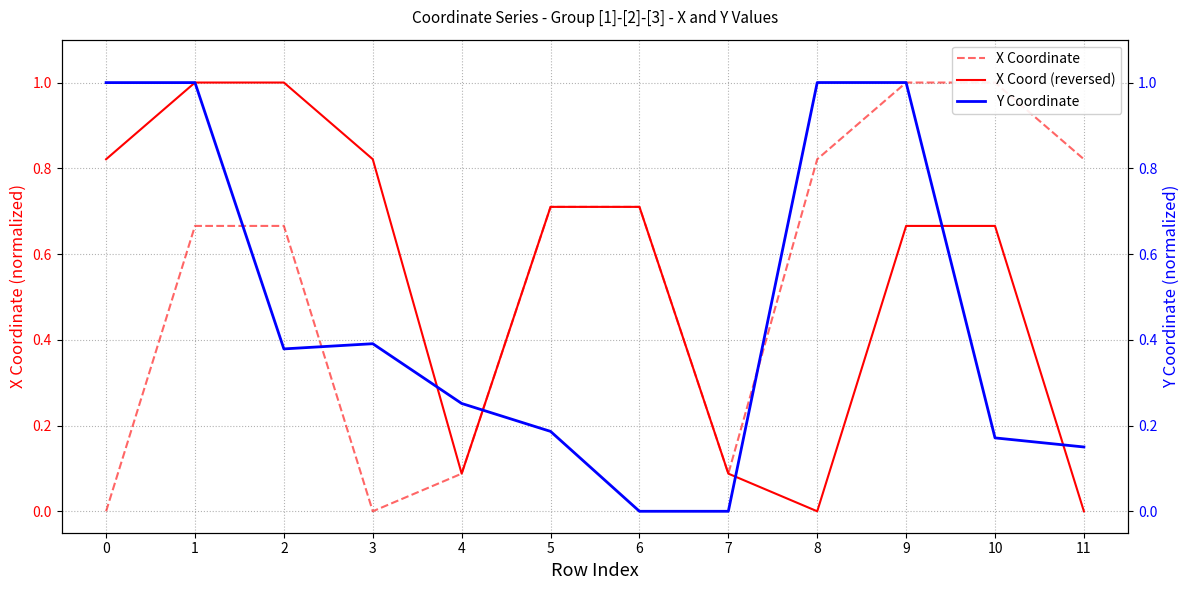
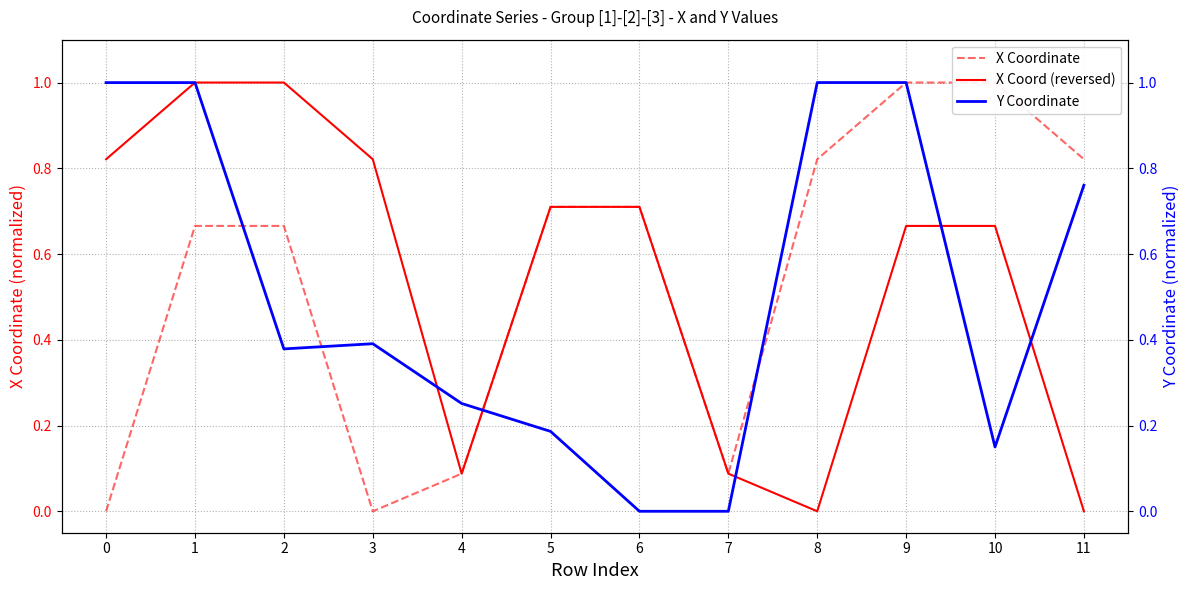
Y Coordinate, 10: 0.17 -> 0.15
Y Coordinate, 11: 0.15 -> 0.76
